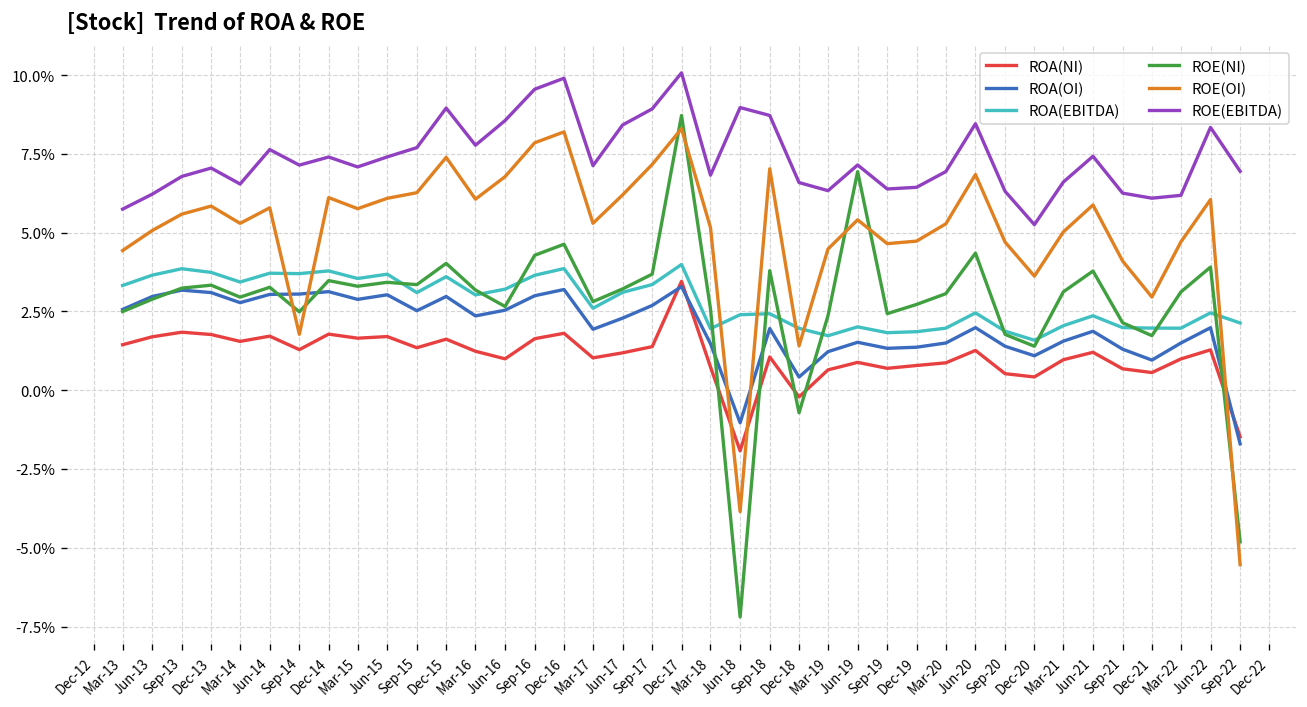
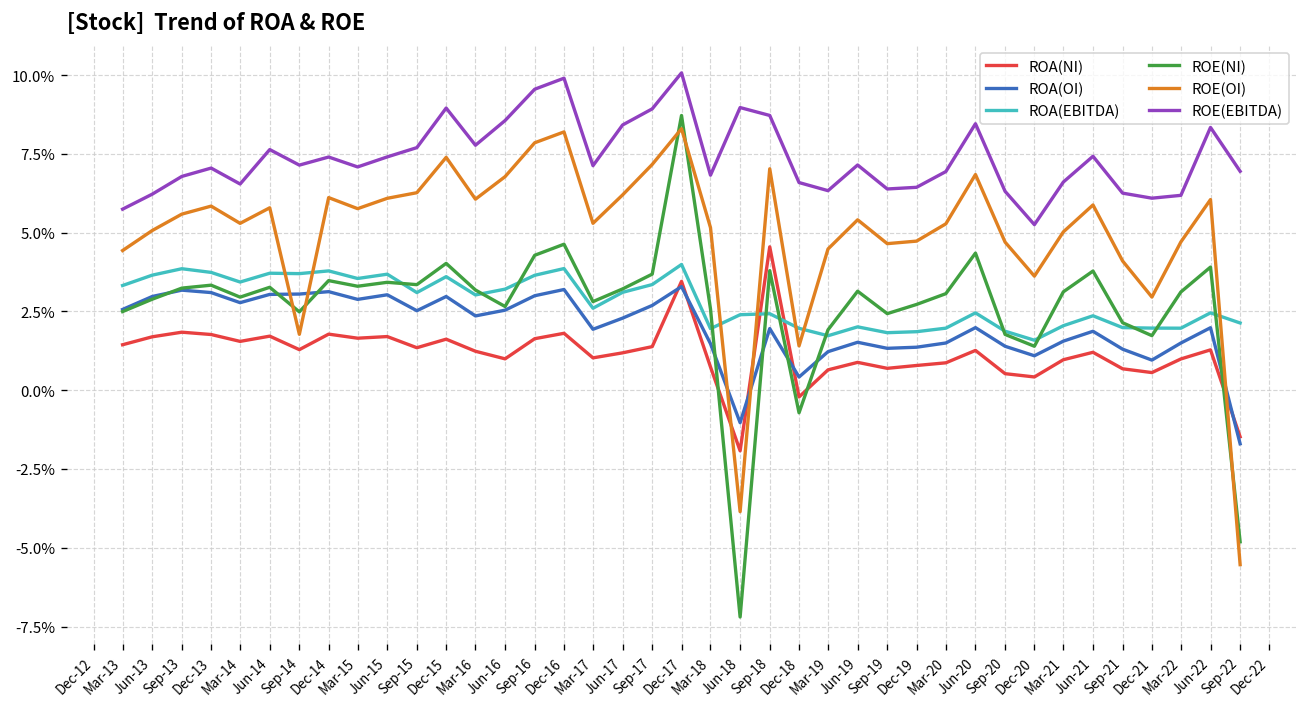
ROA(NI), Sep-18: 1.1% -> 4.6%
ROE(NI), Mar-19: 2.4% -> 1.9%
ROE(NI), Jun-19: 6.9% -> 3.1%
